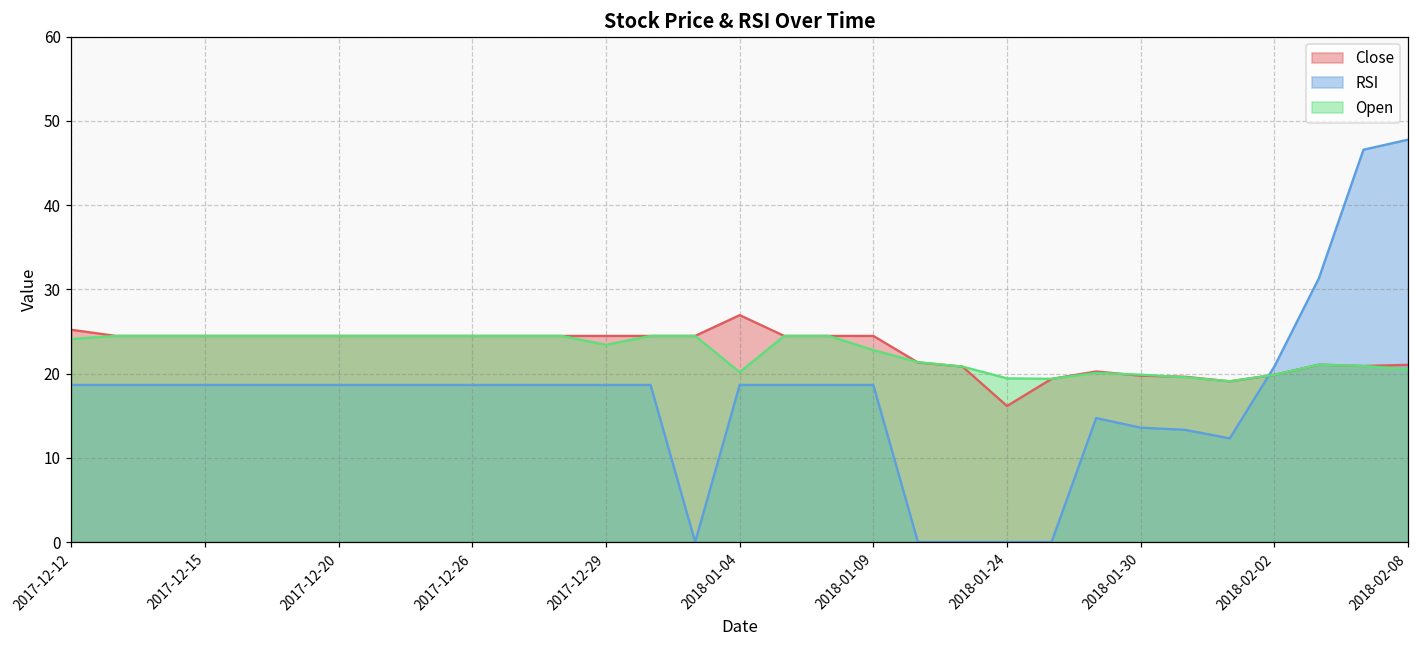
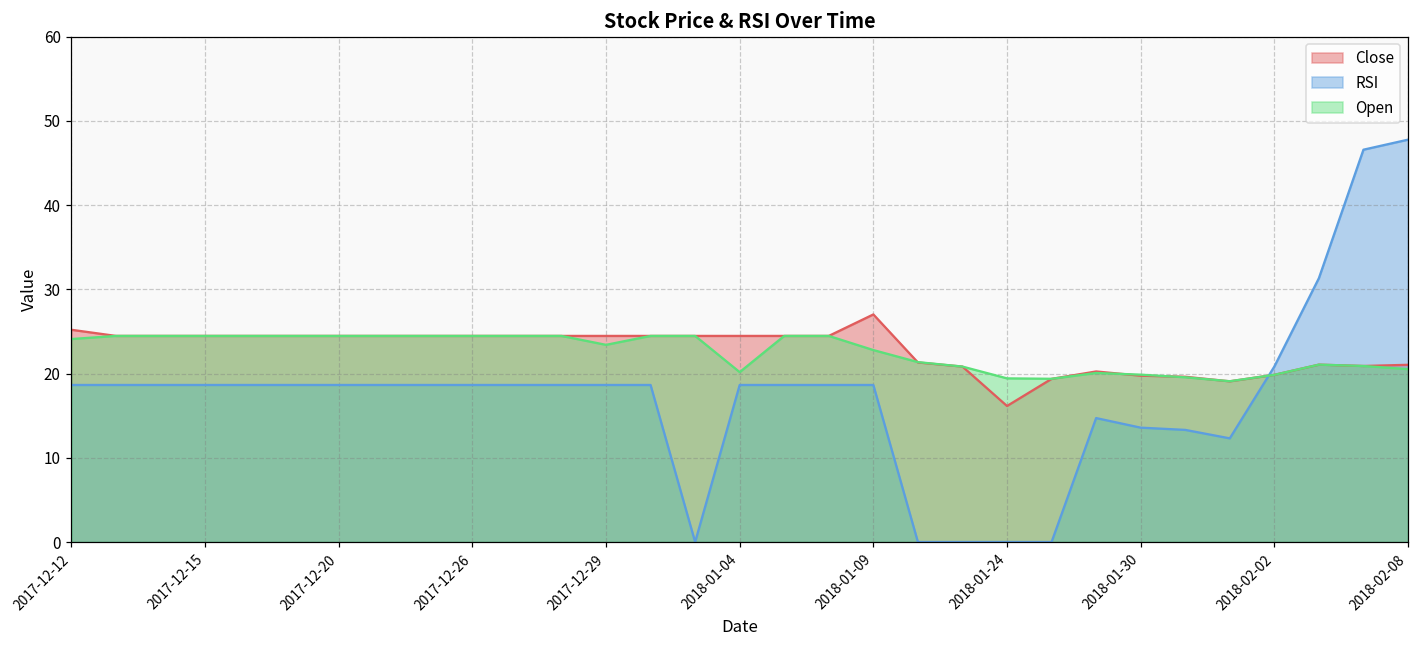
Close, 2018-01-04: 27 -> 24
Close, 2018-01-09: 24 -> 27
